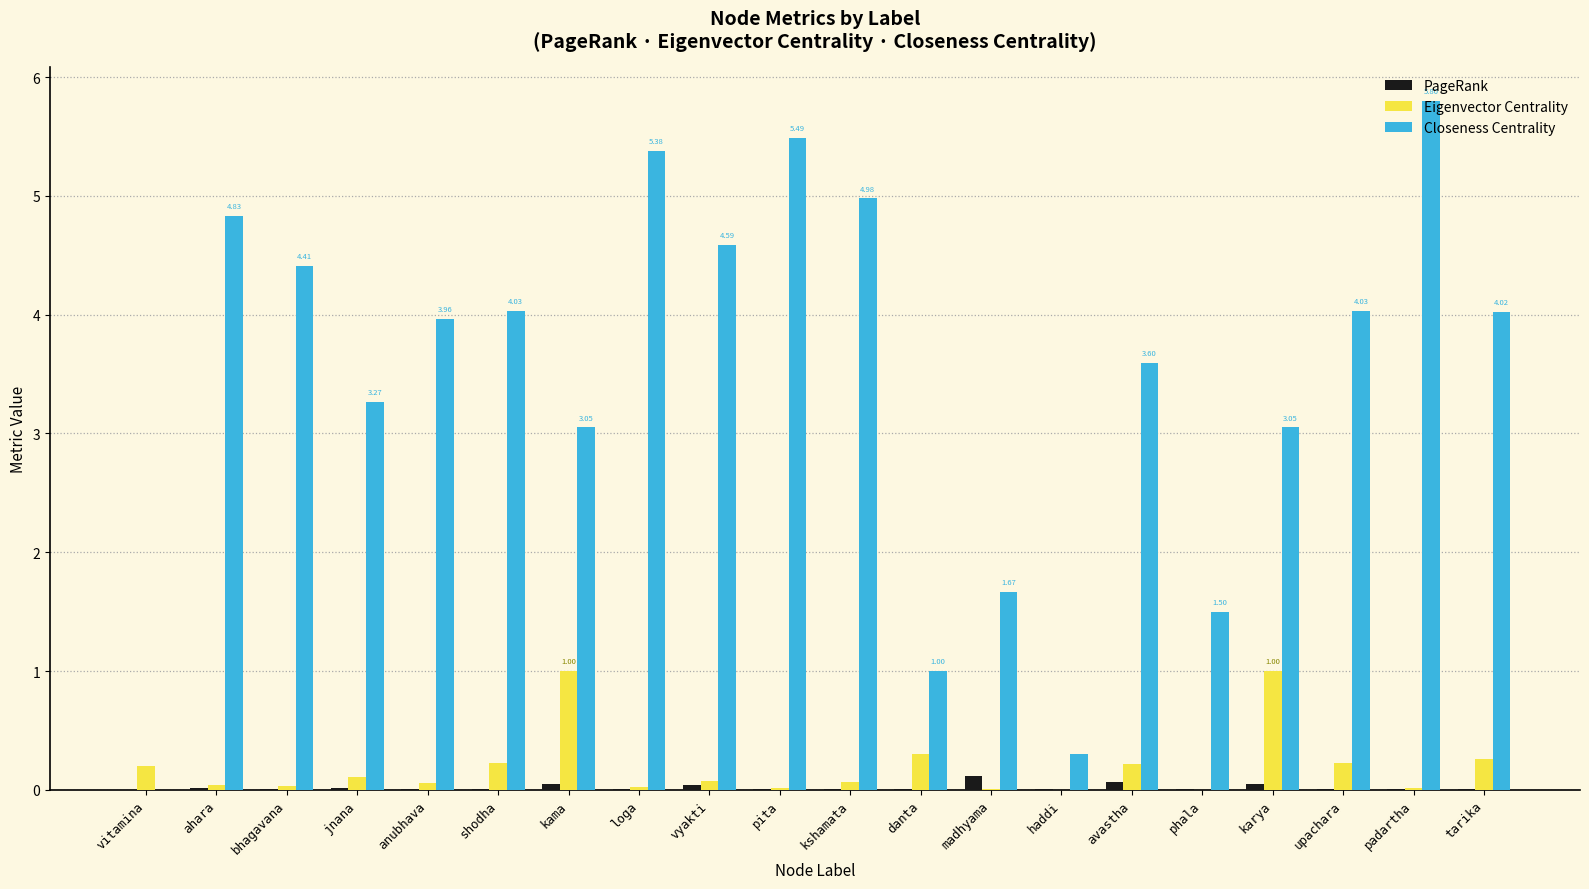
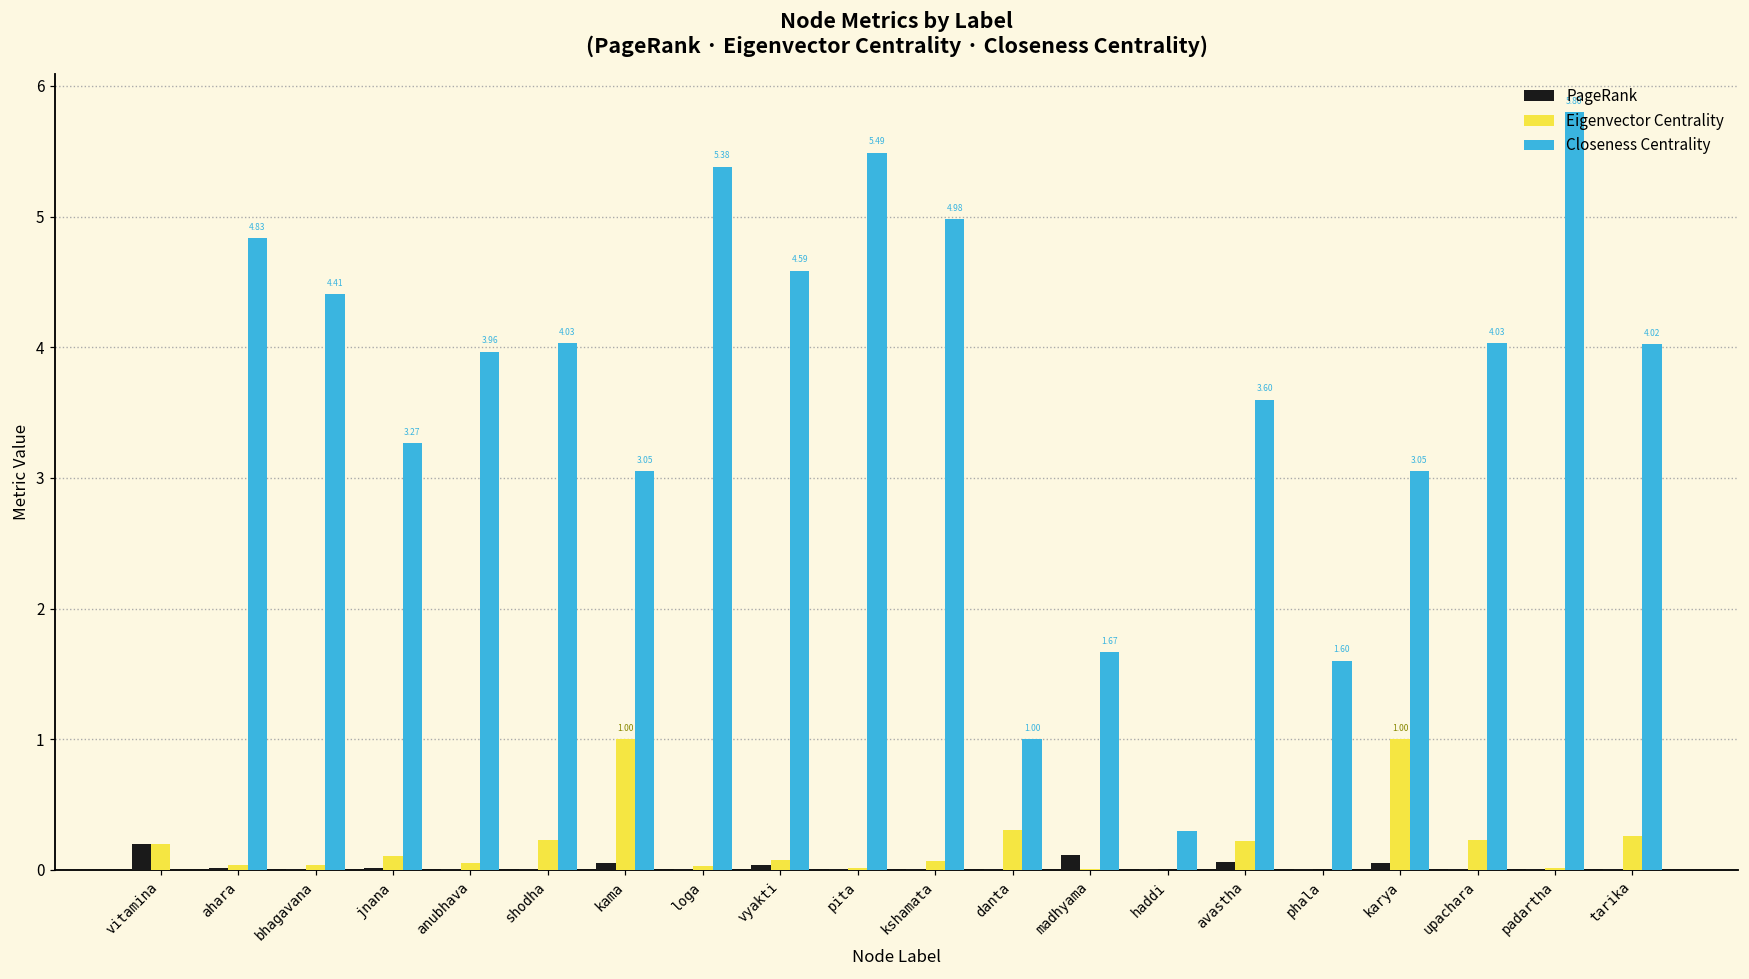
PageRank, vitamina: 0.0 -> 0.2
Closeness Centrality, phala: 1.50 -> 1.60
